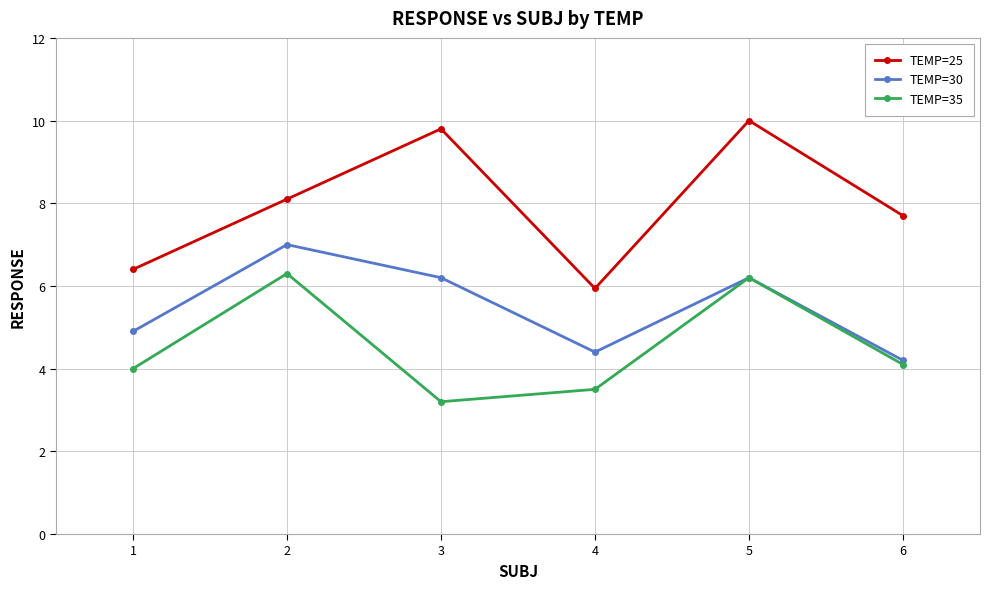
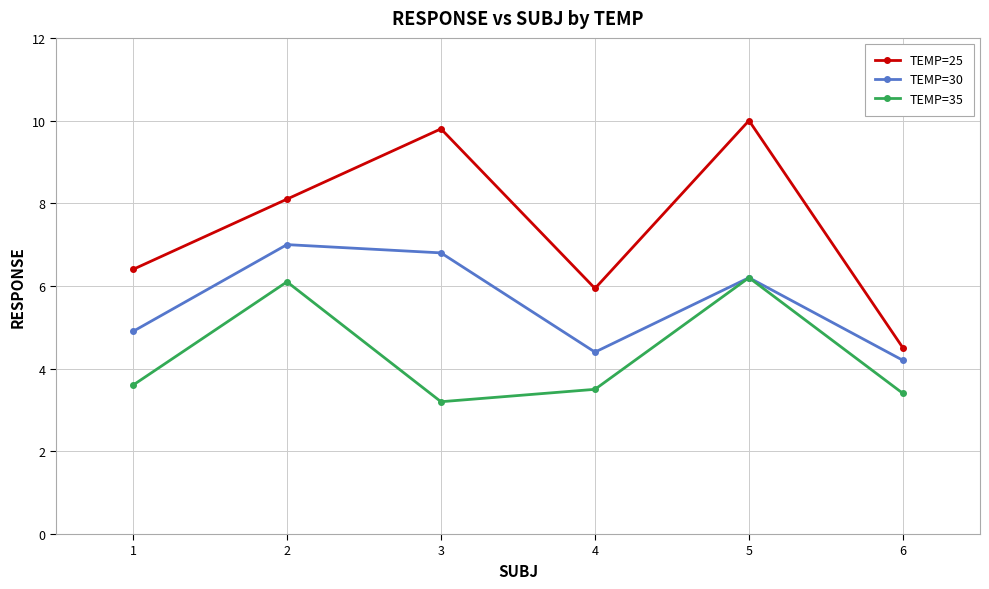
TEMP=35, 1: 4.0 -> 3.6
TEMP=35, 2: 6.3 -> 6.1
TEMP=30, 3: 6.2 -> 6.8
TEMP=25, 6: 7.7 -> 4.5
TEMP=35, 6: 4.1 -> 3.4
